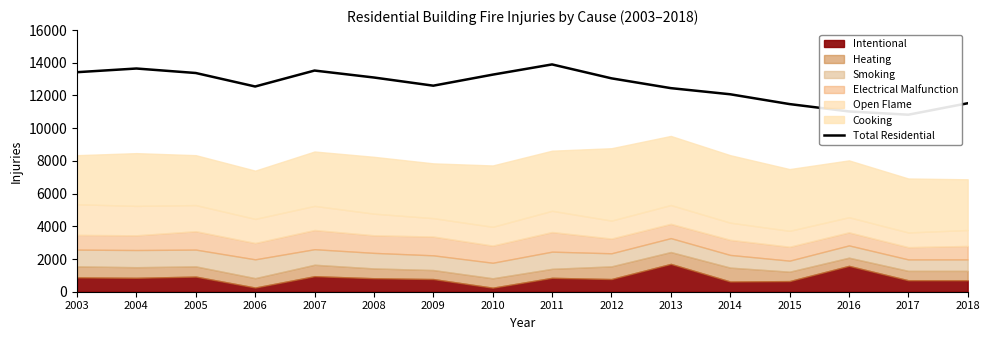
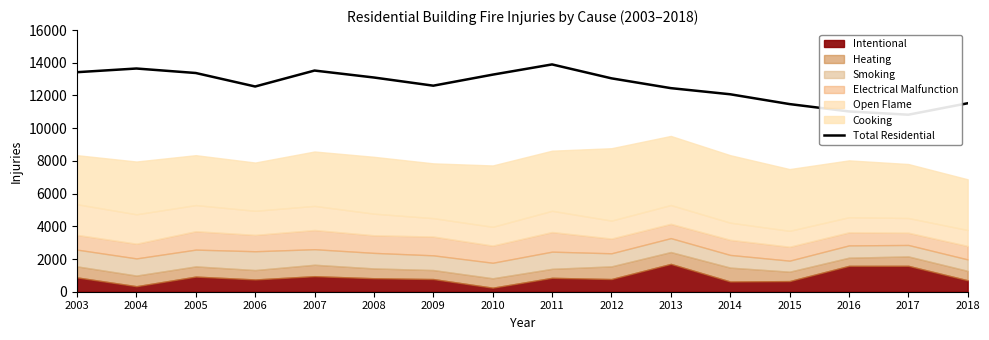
Intentional, 2004: 900 -> 300
Intentional, 2006: 300 -> 800
Intentional, 2017: 700 -> 1600
